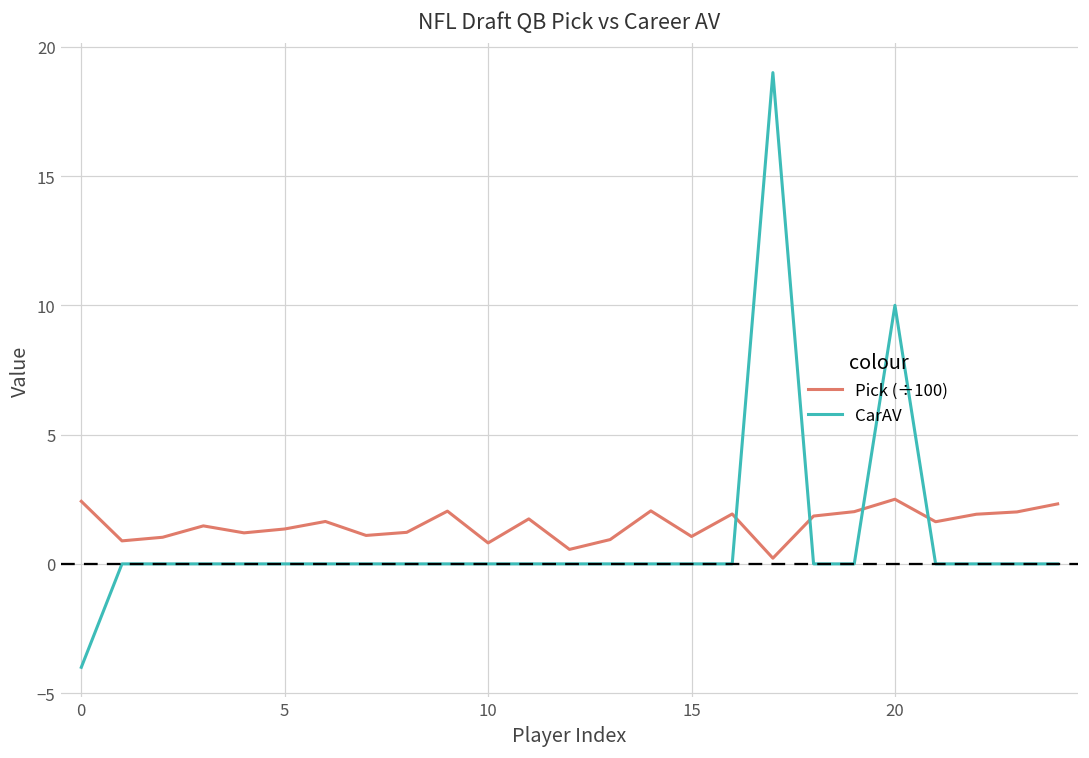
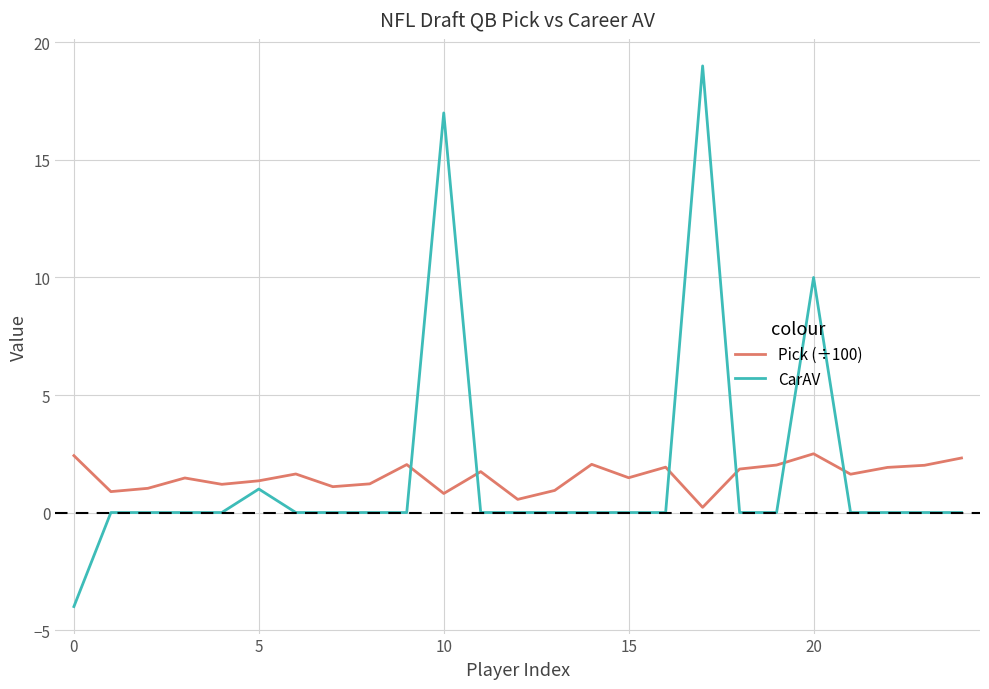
CarAV, 5: 0 -> 1
CarAV, 10: 0 -> 17
Pick (÷100), 15: 1.1 -> 1.5
